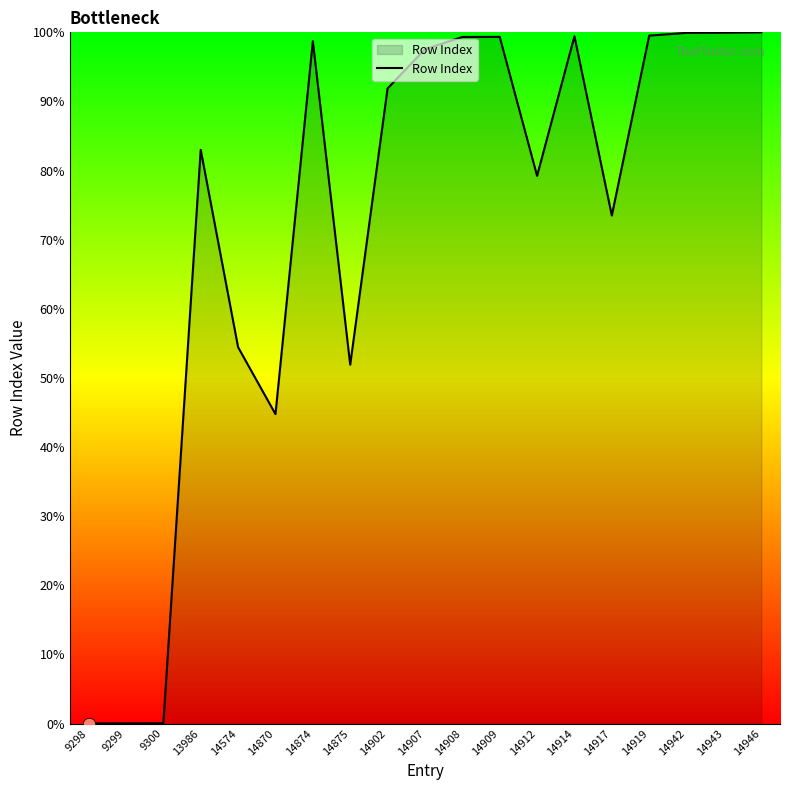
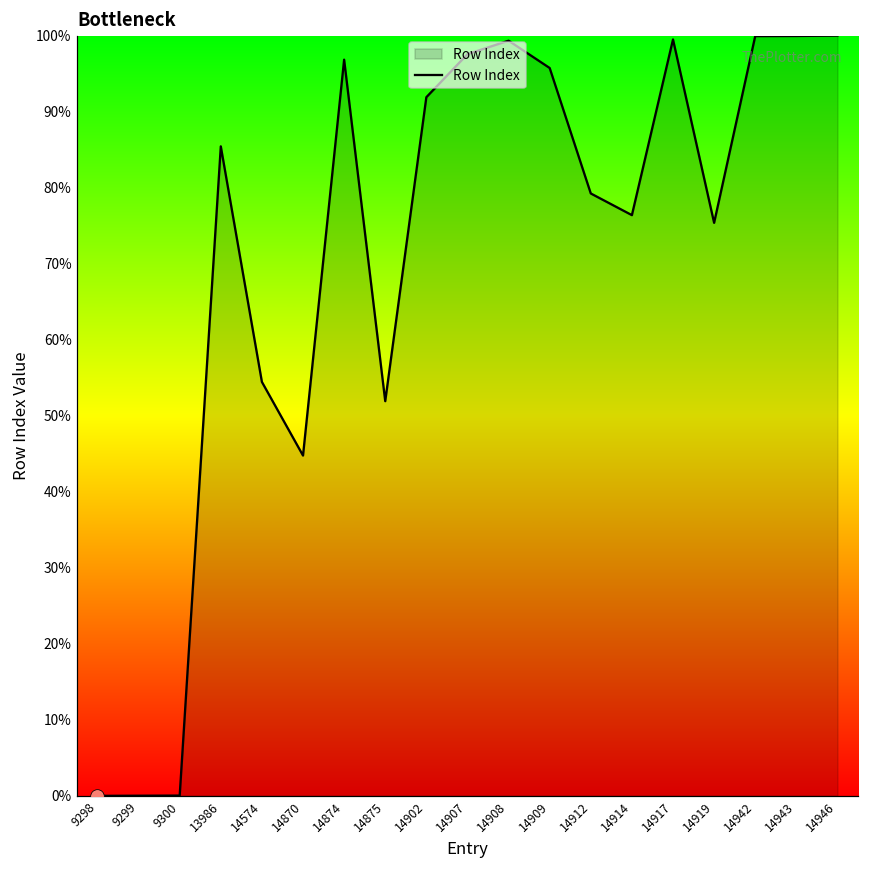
Row Index, 13986: 83% -> 85%
Row Index, 14874: 99% -> 97%
Row Index, 14909: 99% -> 96%
Row Index, 14914: 99% -> 76%
Row Index, 14917: 73% -> 99%
Row Index, 14919: 100% -> 75%
